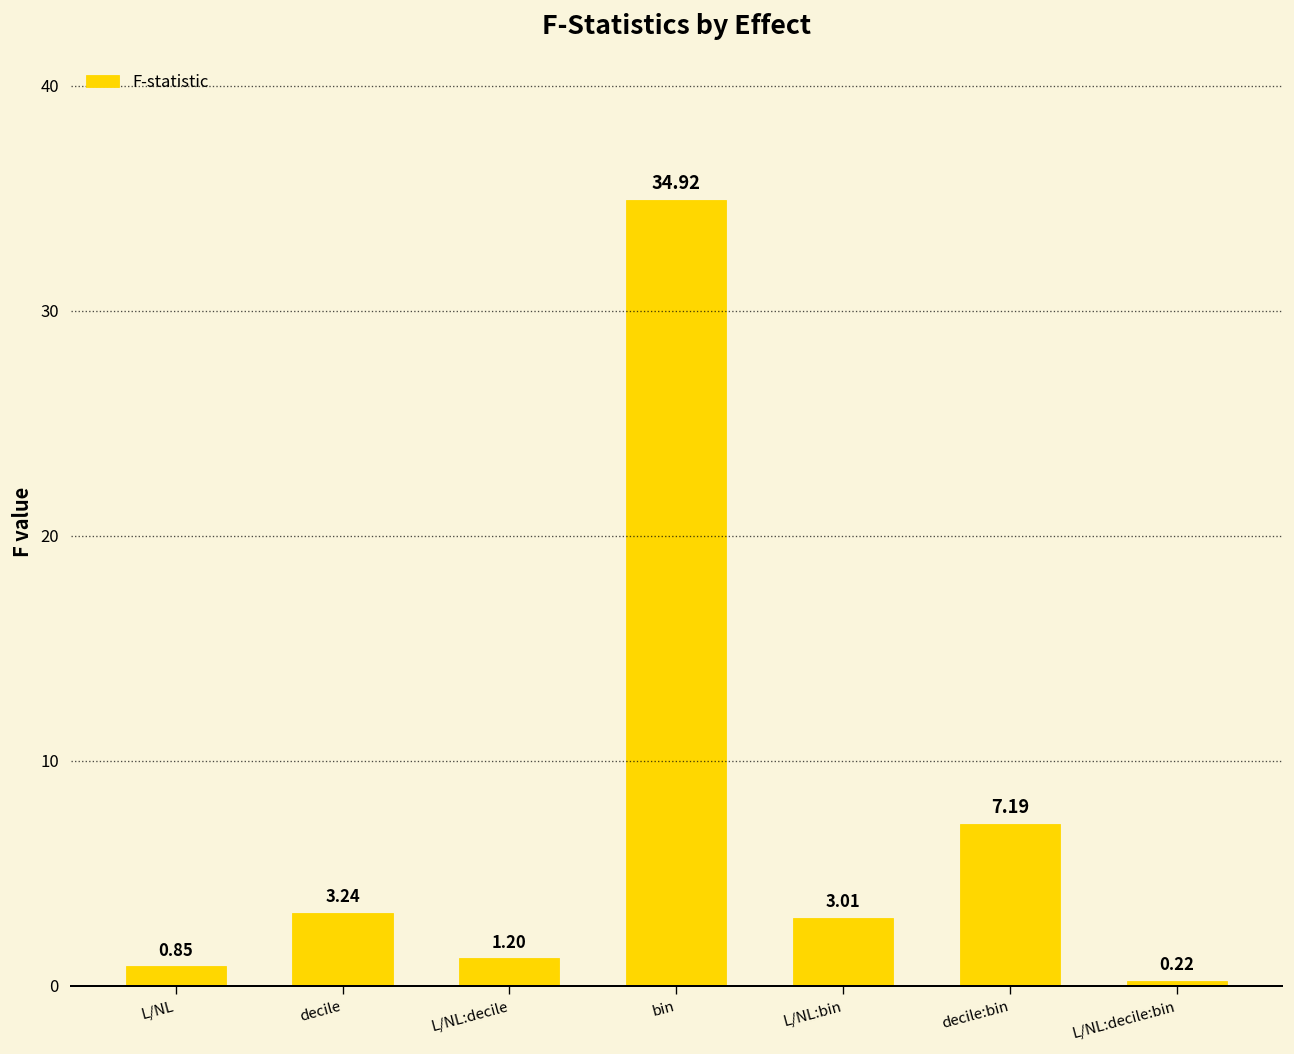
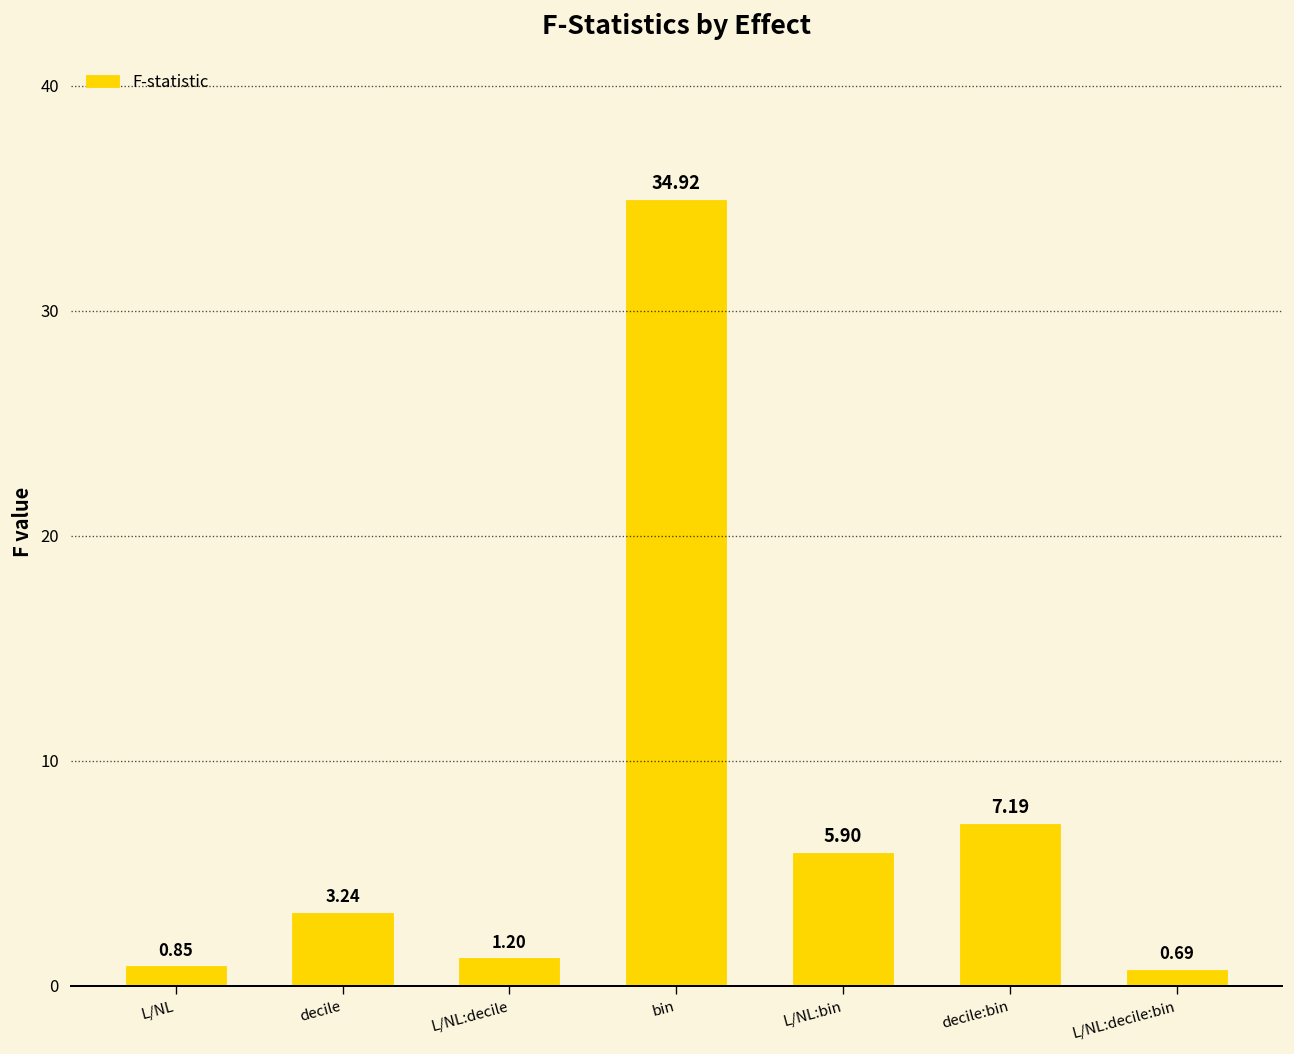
L/NL:bin: 3.01 -> 5.90
L/NL:decile:bin: 0.22 -> 0.69
